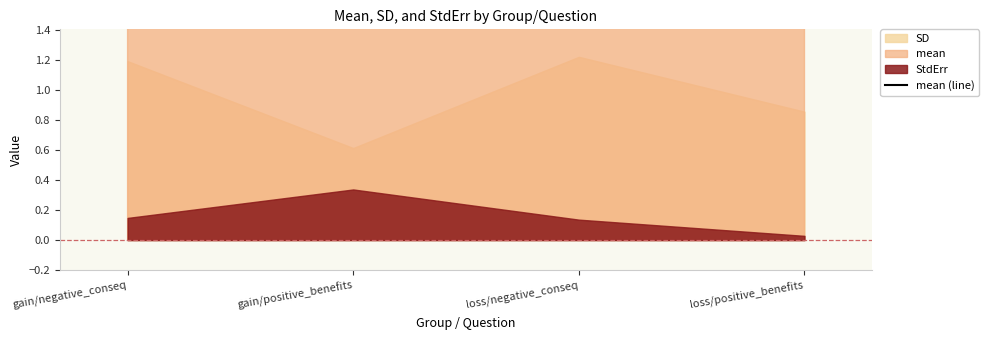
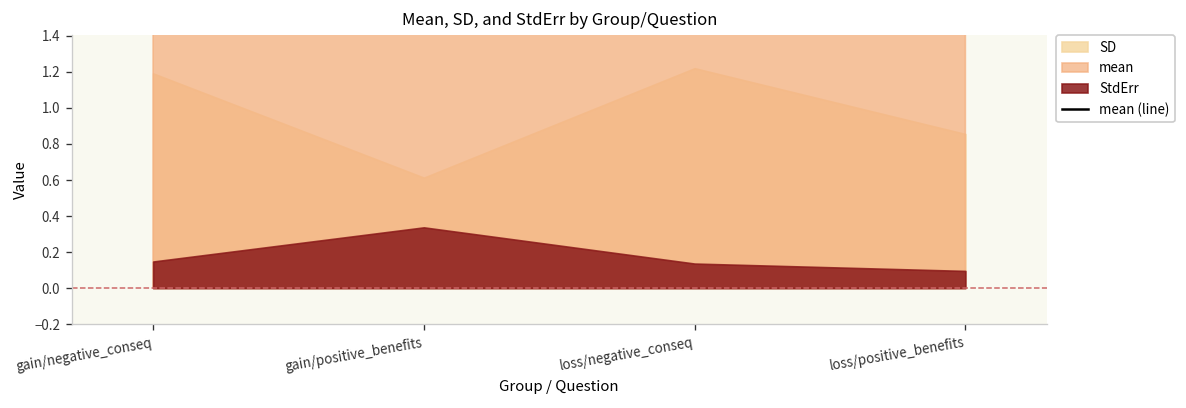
StdErr, loss/positive_benefits: 0.03 -> 0.10
